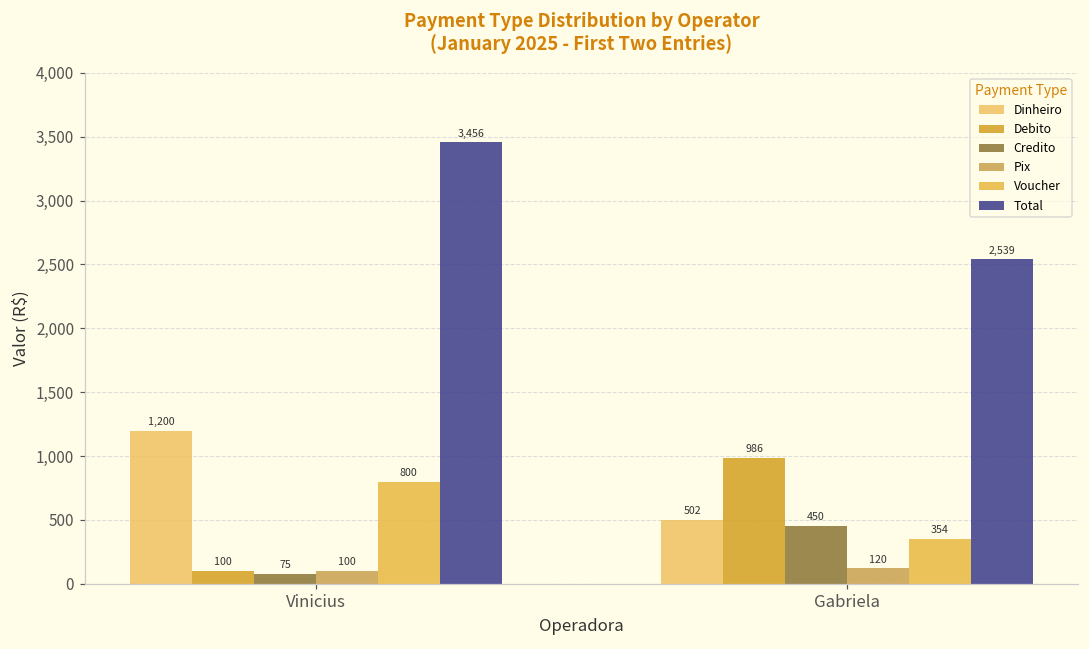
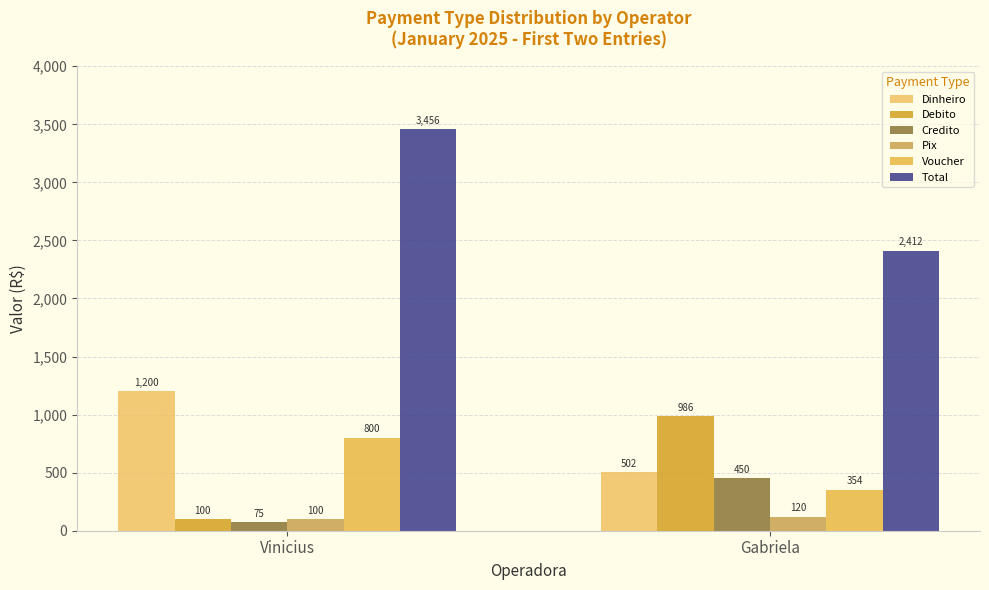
Total, Gabriela: 2,539 -> 2,412
